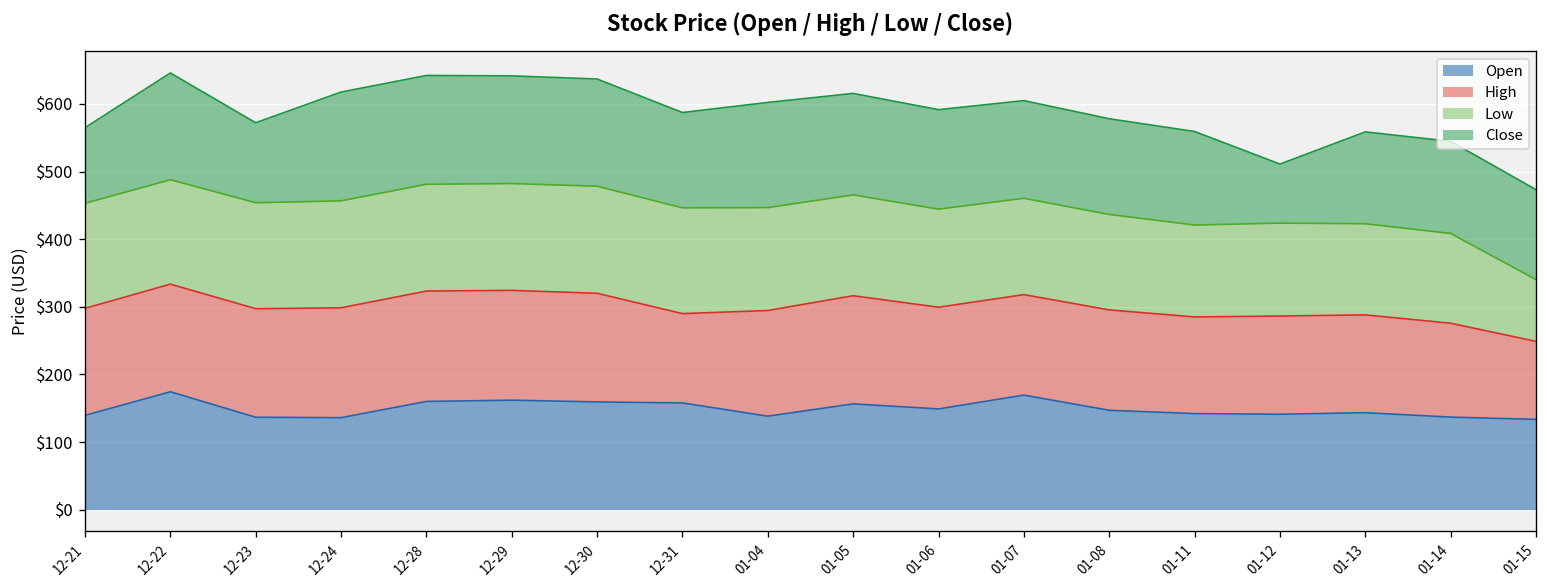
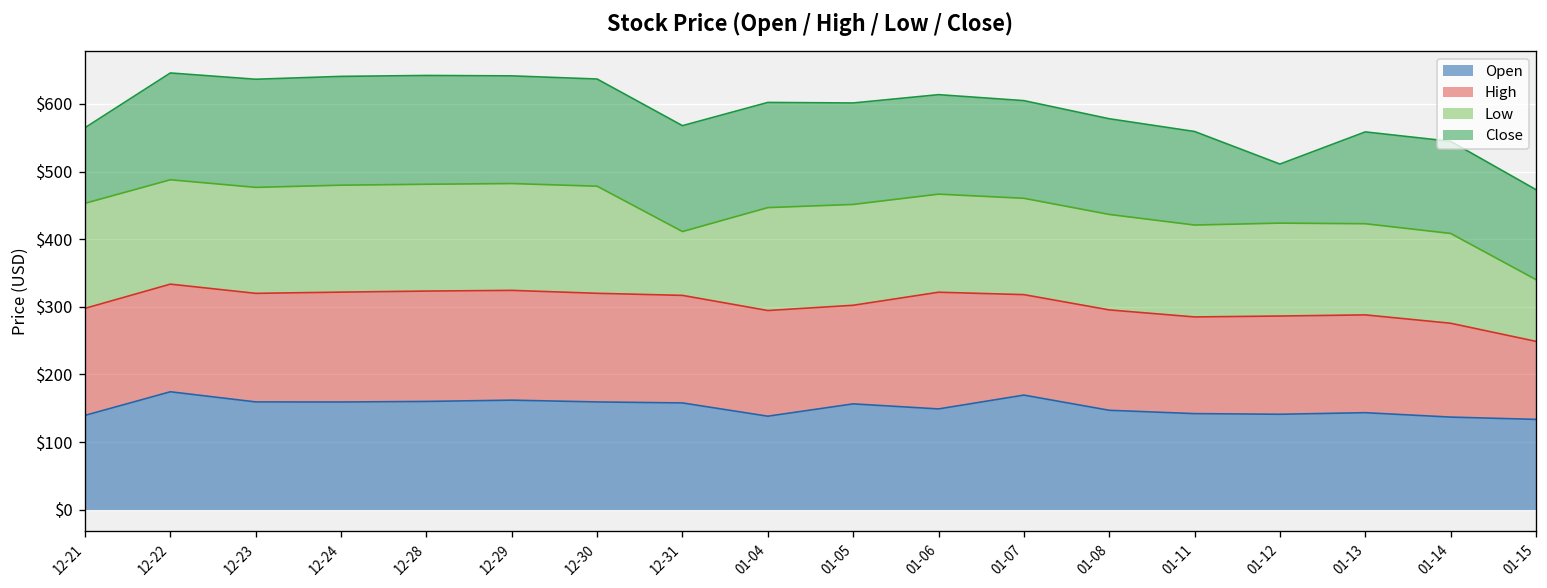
Open, 12-23: $140 -> $160
Close, 12-23: $120 -> $160
Open, 12-24: $140 -> $160
High, 12-31: $130 -> $160
Low, 12-31: $160 -> $90
Close, 12-31: $140 -> $160
High, 01-05: $160 -> $150
High, 01-06: $150 -> $170
